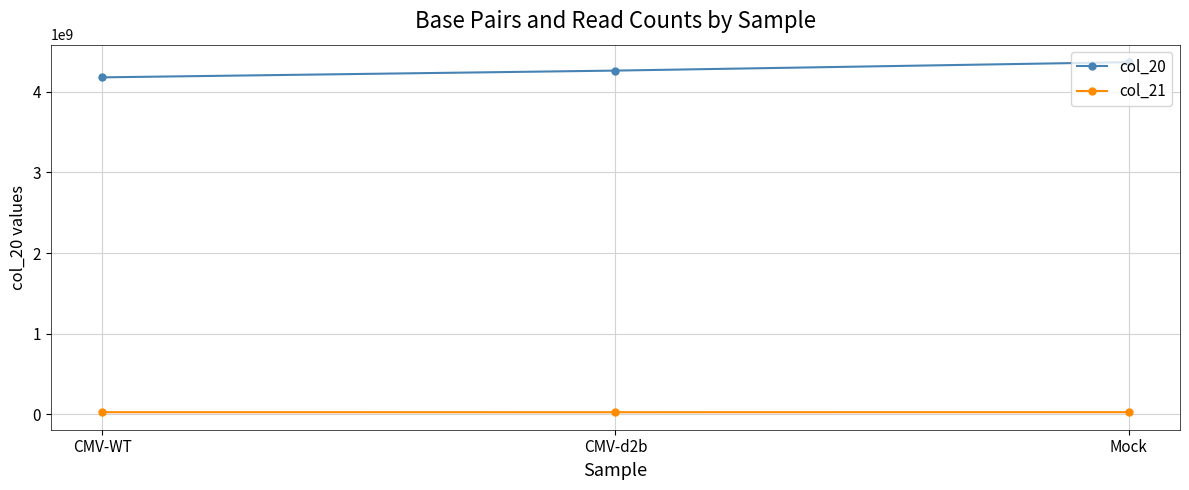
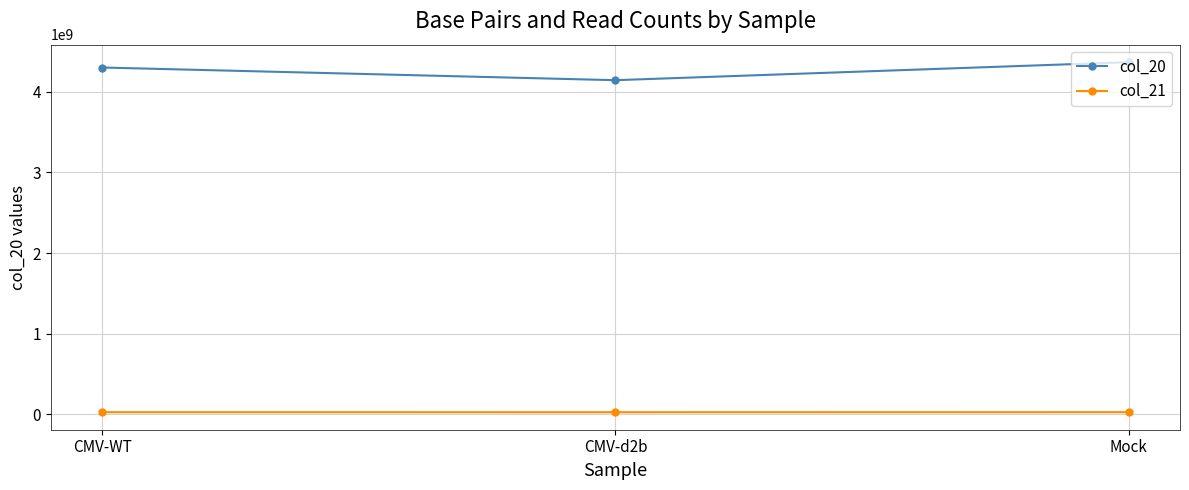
col_20, CMV-WT: 4200000000 -> 4300000000
col_20, CMV-d2b: 4300000000 -> 4100000000
